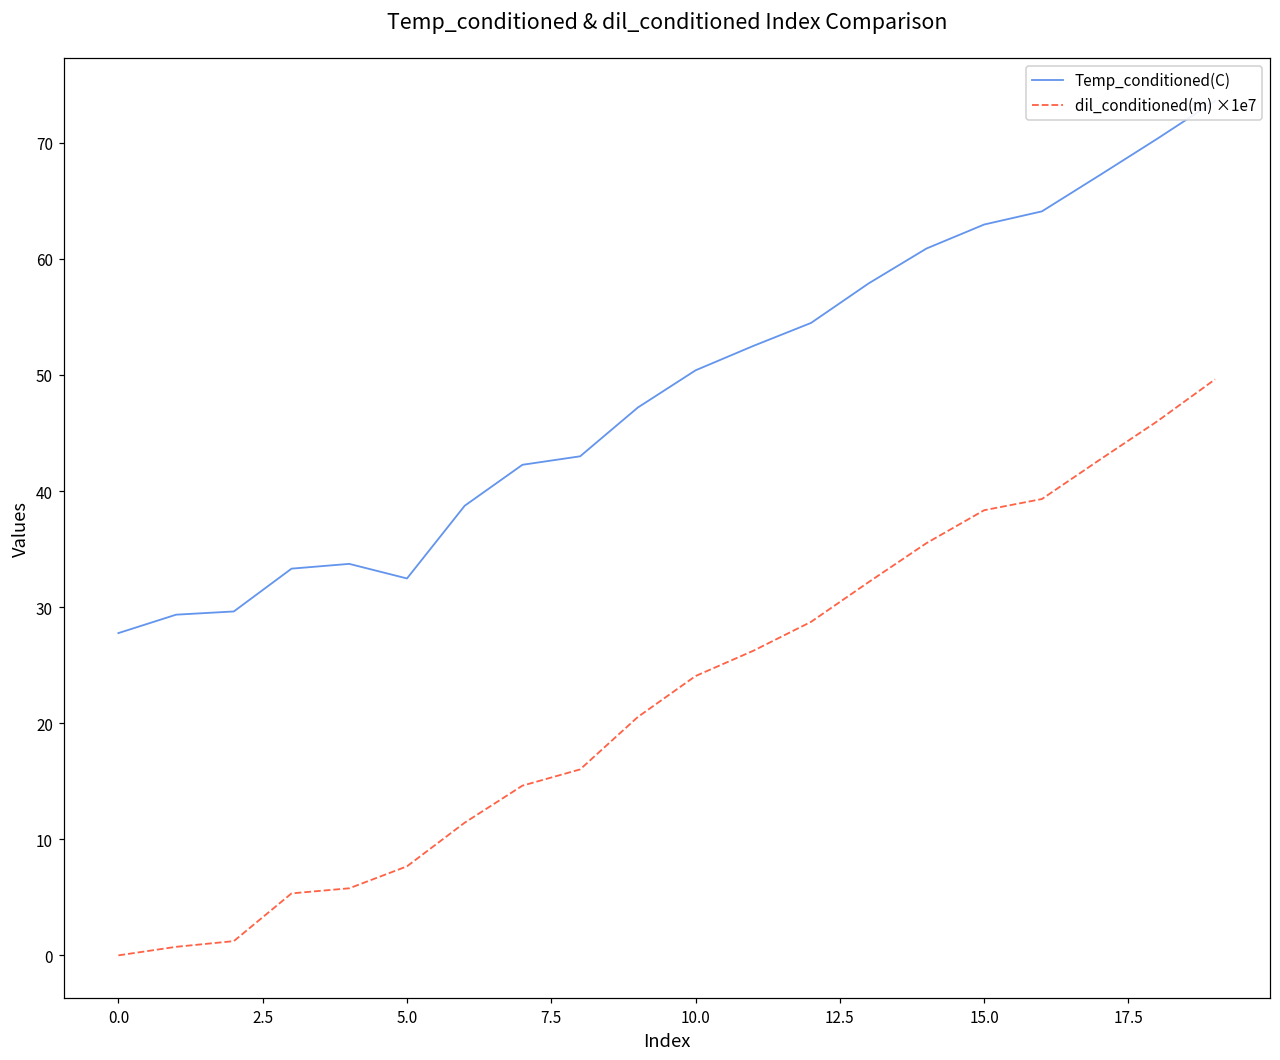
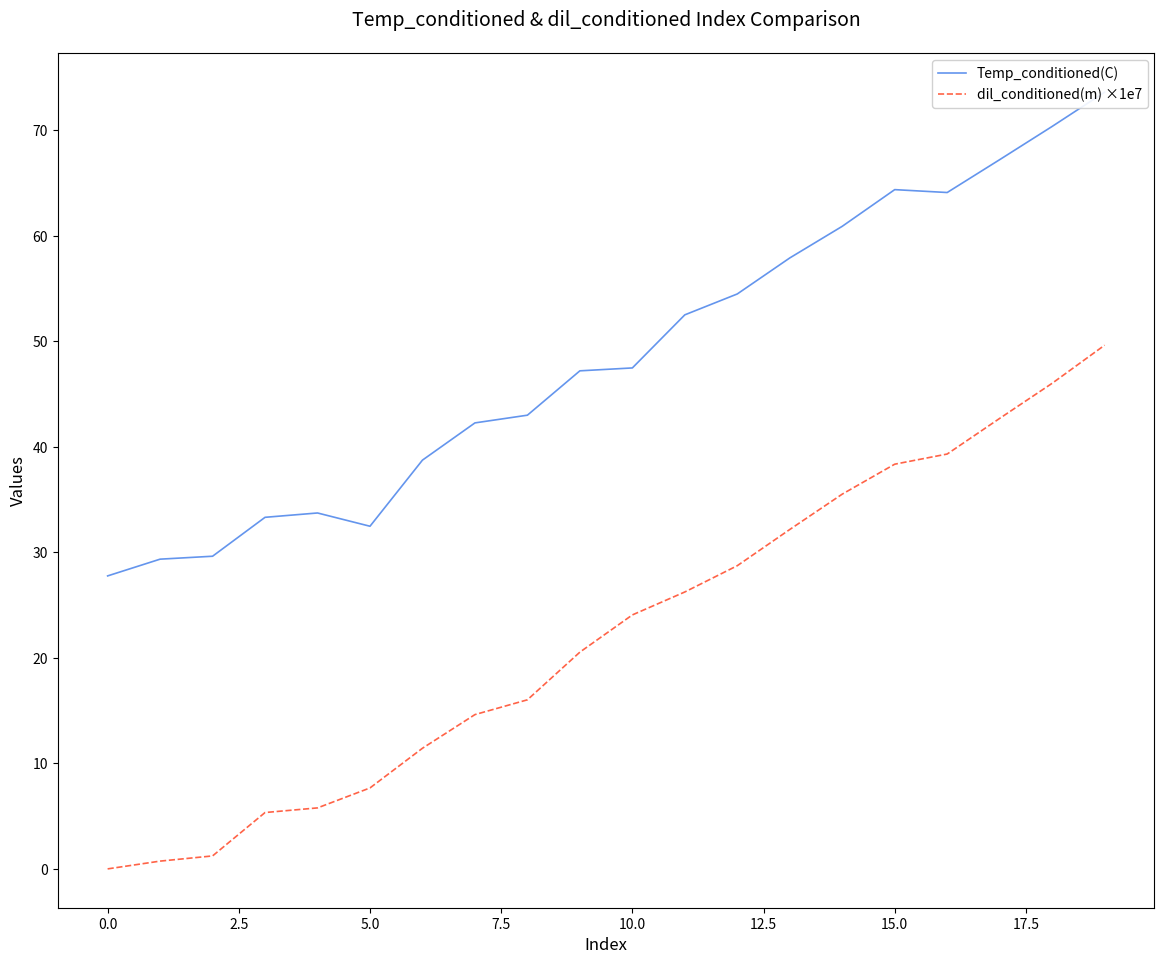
Temp_conditioned(C), 10.0: 50.4 -> 47.5
Temp_conditioned(C), 15.0: 63.0 -> 64.4
